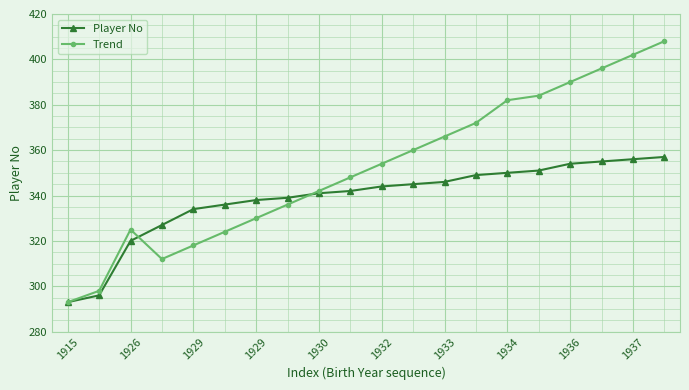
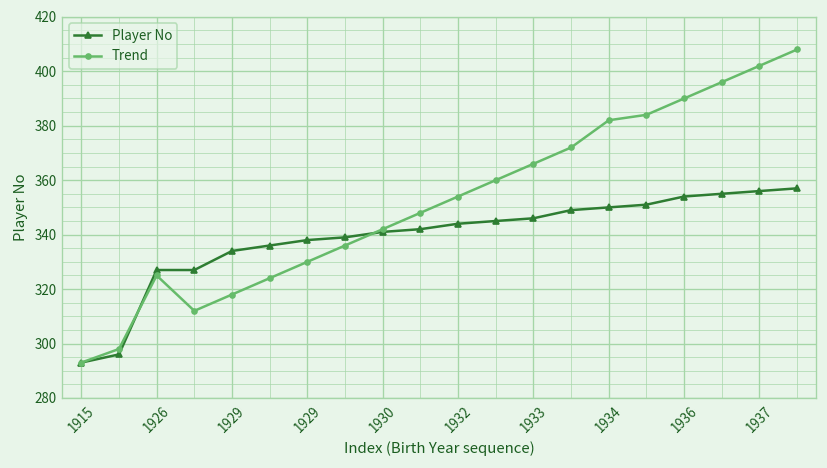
Player No, 1926: 320 -> 327
